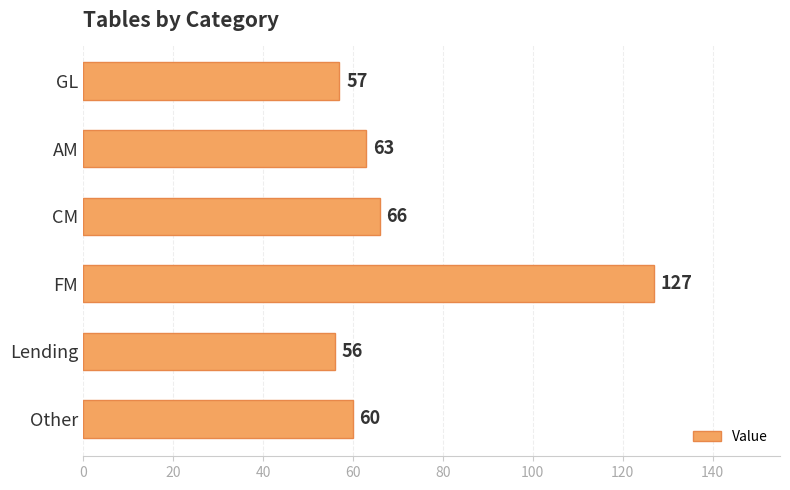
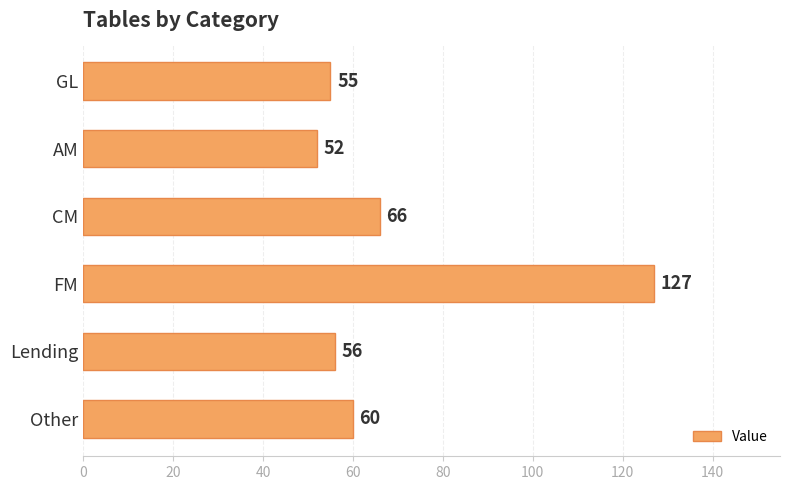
GL: 57 -> 55
AM: 63 -> 52
